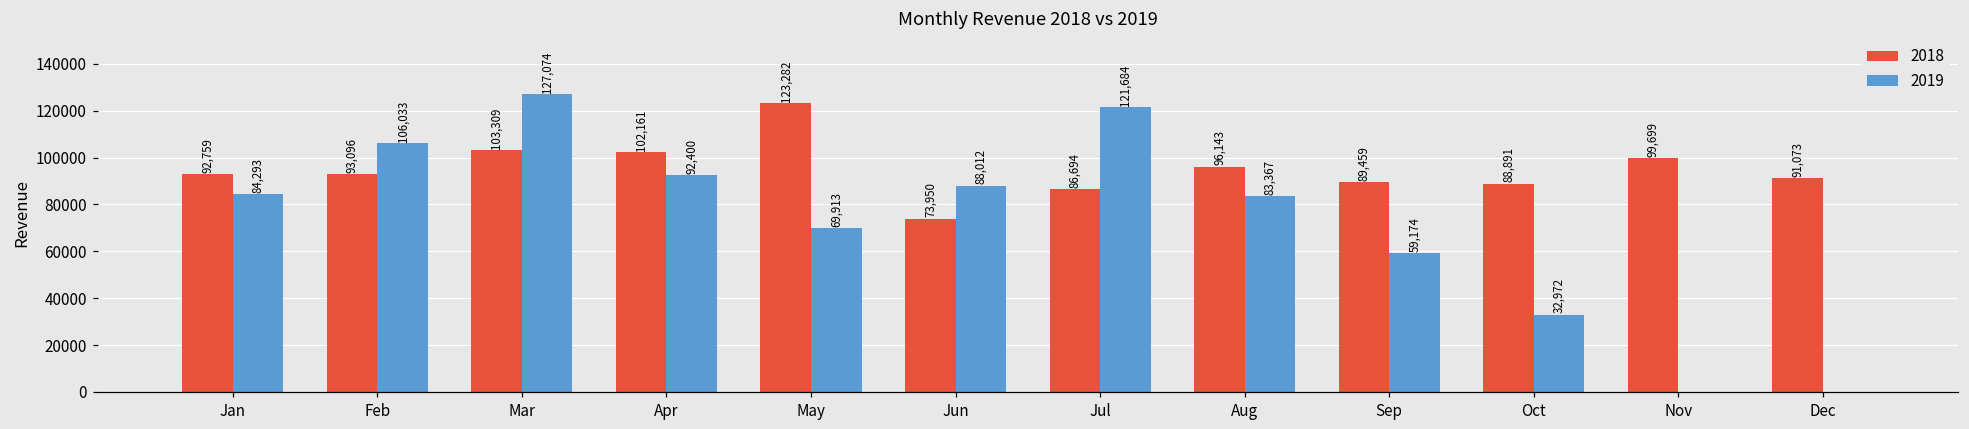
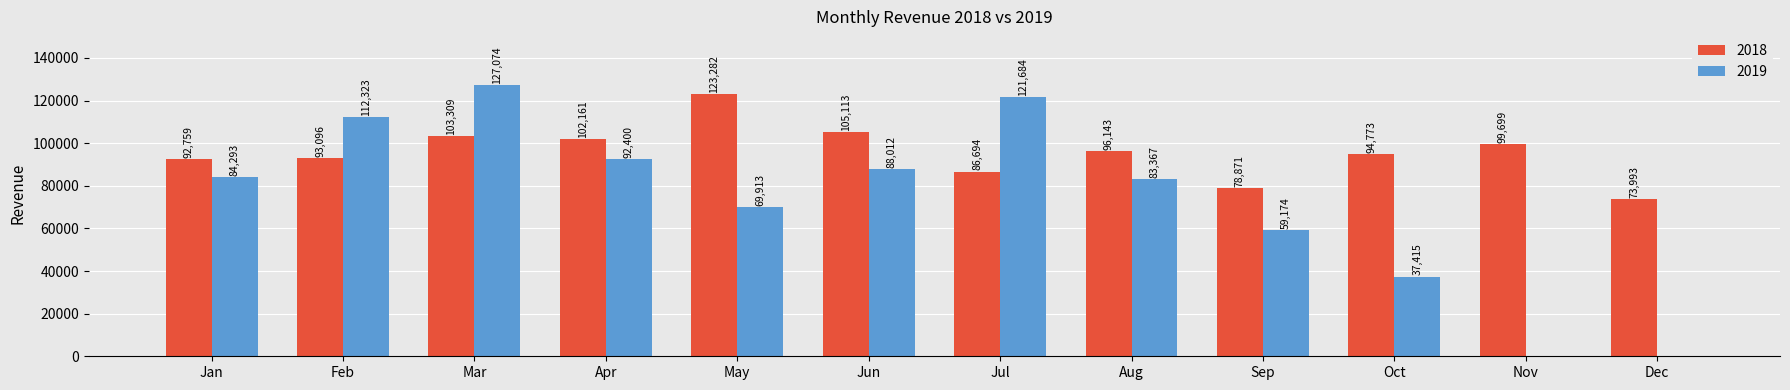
2019, Feb: 106,033 -> 112,323
2018, Jun: 73,950 -> 105,113
2018, Sep: 89,459 -> 78,871
2018, Oct: 88,891 -> 94,773
2019, Oct: 32,972 -> 37,415
2018, Dec: 91,073 -> 73,993
